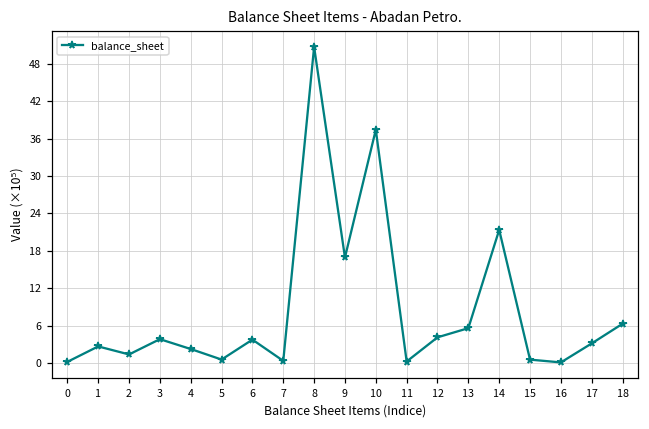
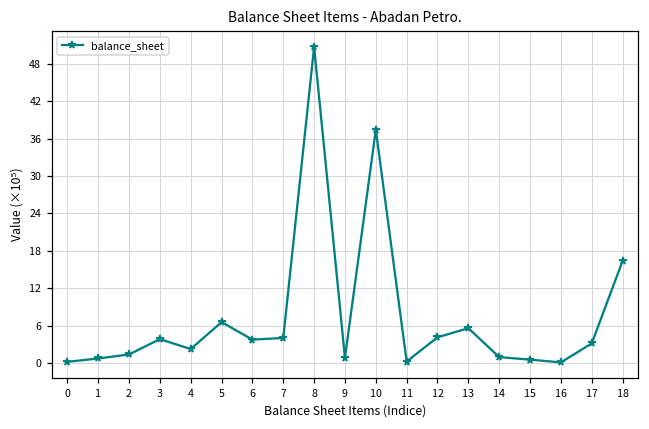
1: 3 -> 1
5: 1 -> 7
7: 0 -> 4
9: 17 -> 1
14: 21 -> 1
18: 6 -> 16
